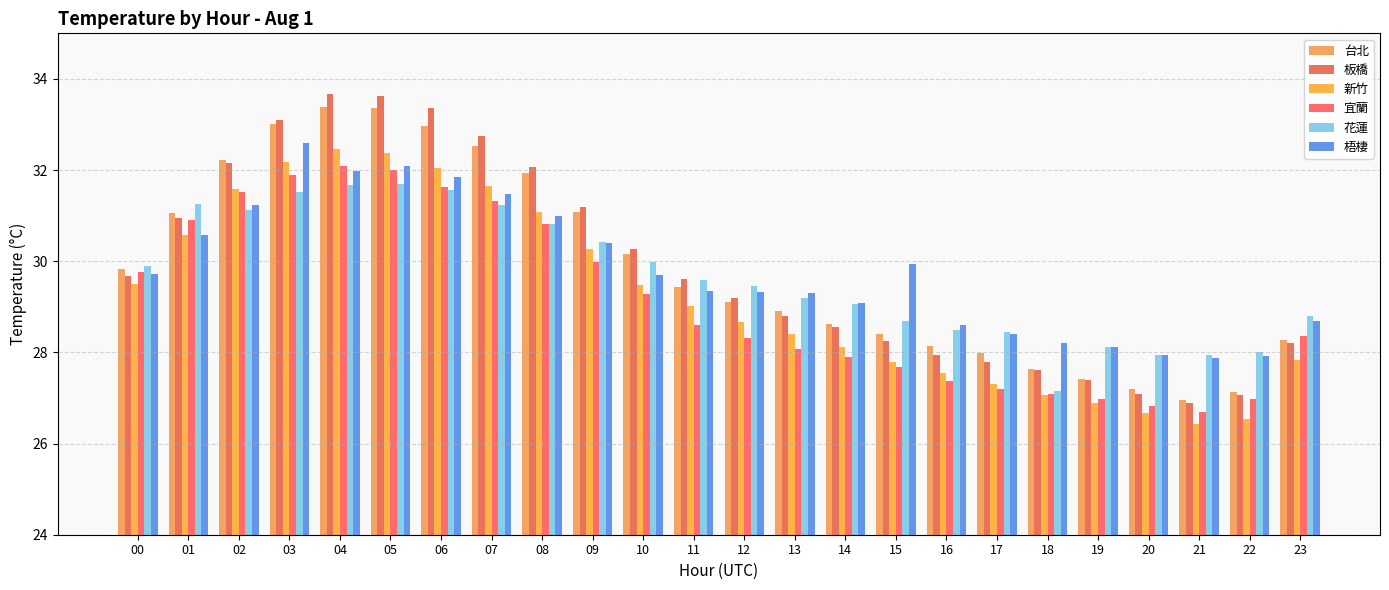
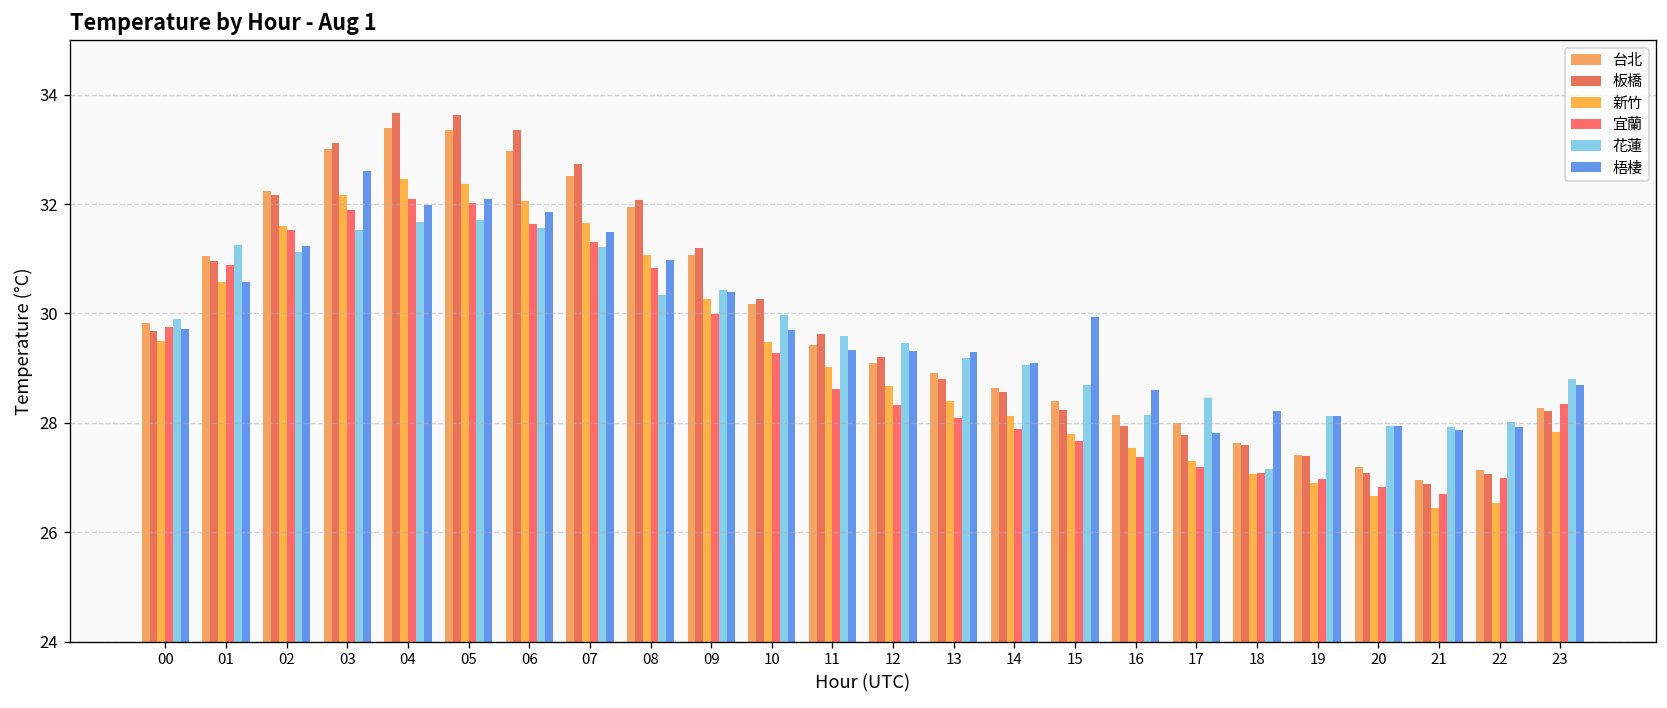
花蓮, 08: 30.8 -> 30.3
花蓮, 16: 28.5 -> 28.1
梧棲, 17: 28.4 -> 27.8
